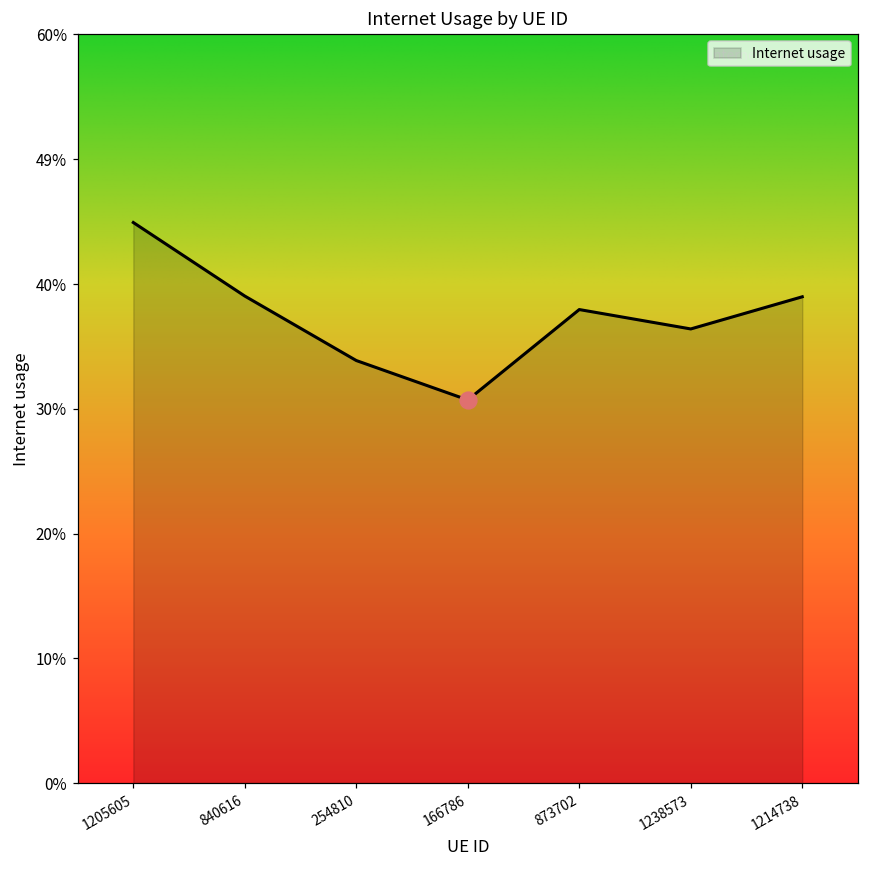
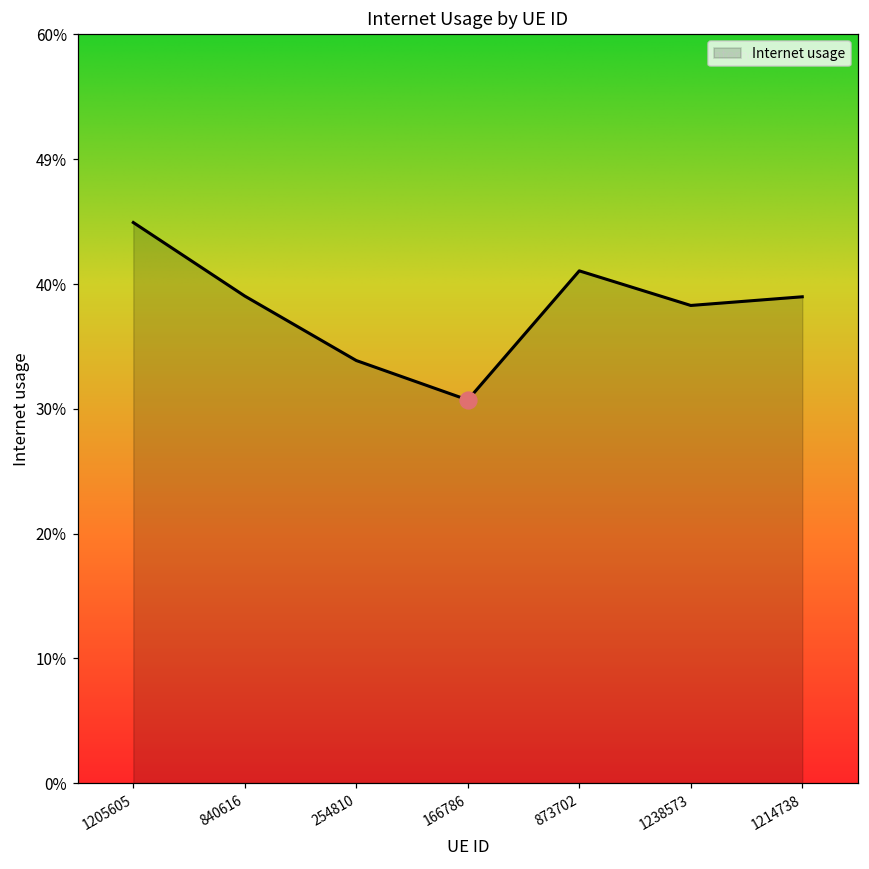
Internet usage, 873702: 38.0% -> 41.1%
Internet usage, 1238573: 36.4% -> 38.3%
